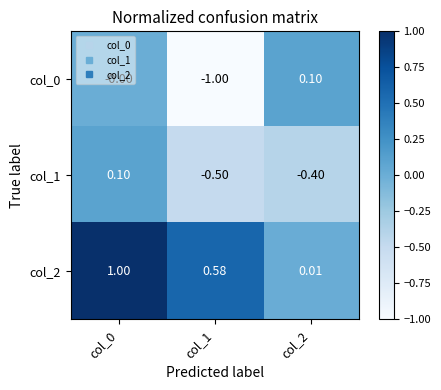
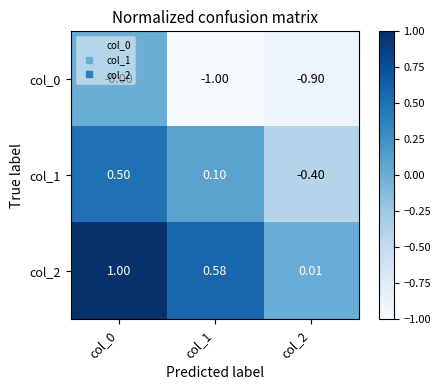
col_0, col_2: 0.10 -> -0.90
col_1, col_0: 0.10 -> 0.50
col_1, col_1: -0.50 -> 0.10
